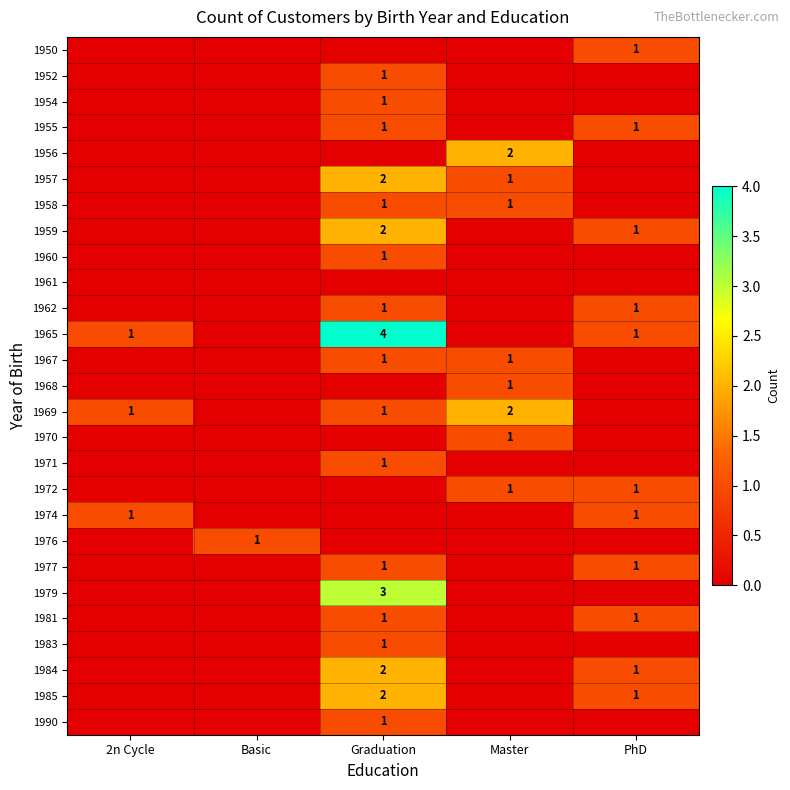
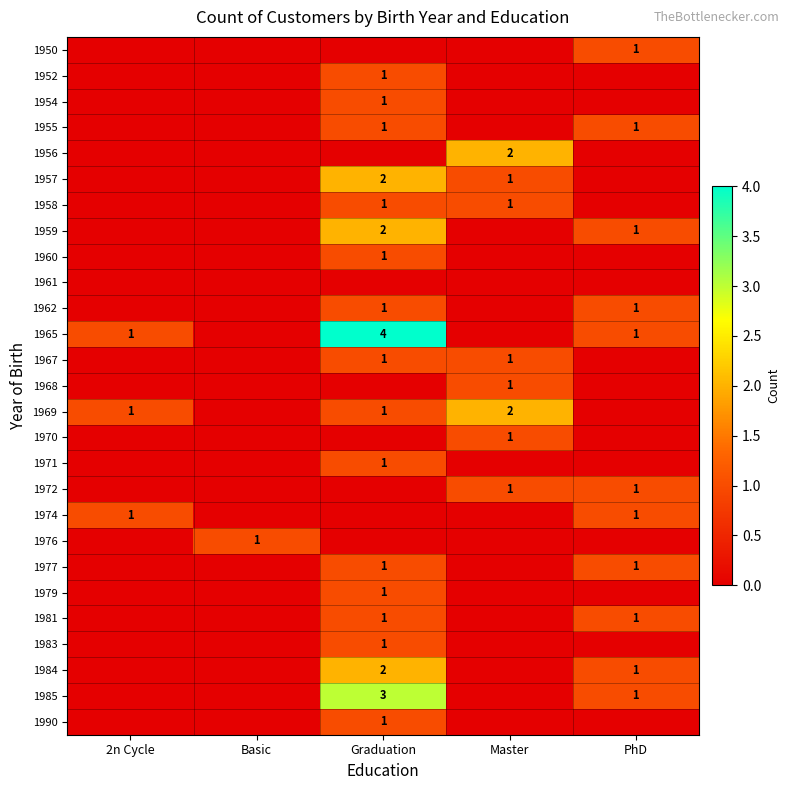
1979, Graduation: 3 -> 1
1985, Graduation: 2 -> 3
